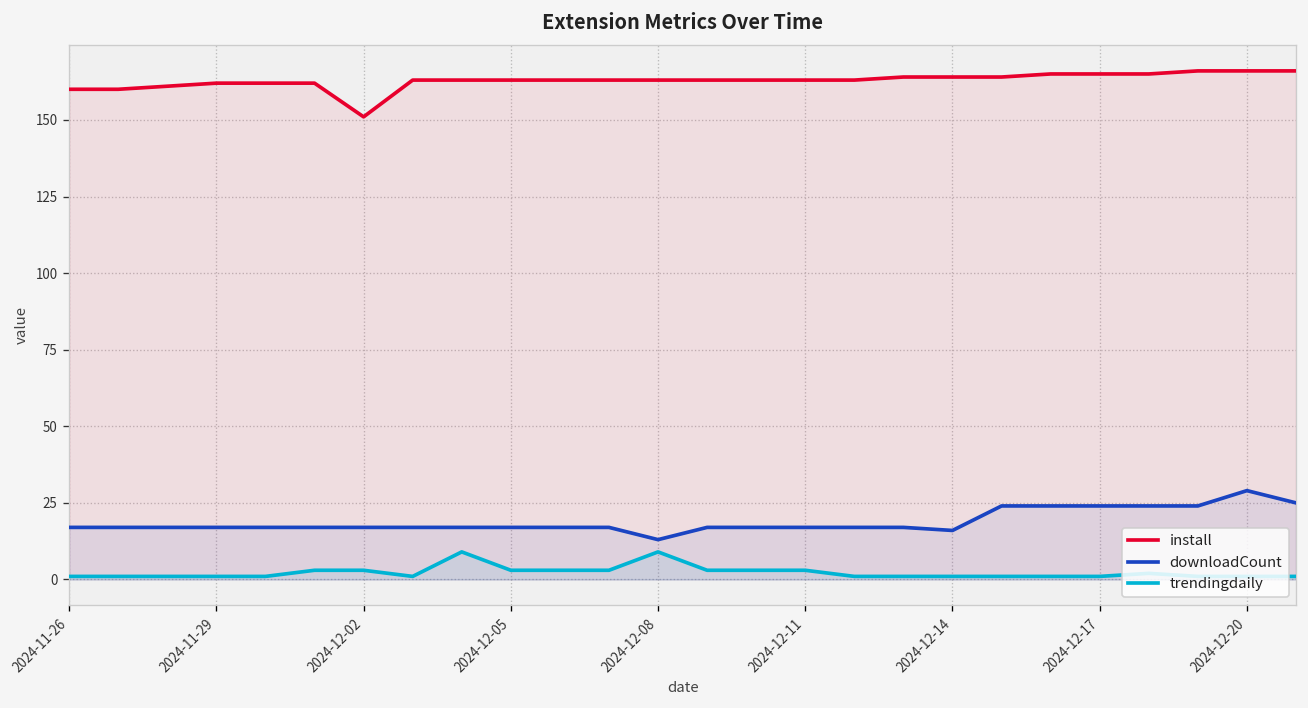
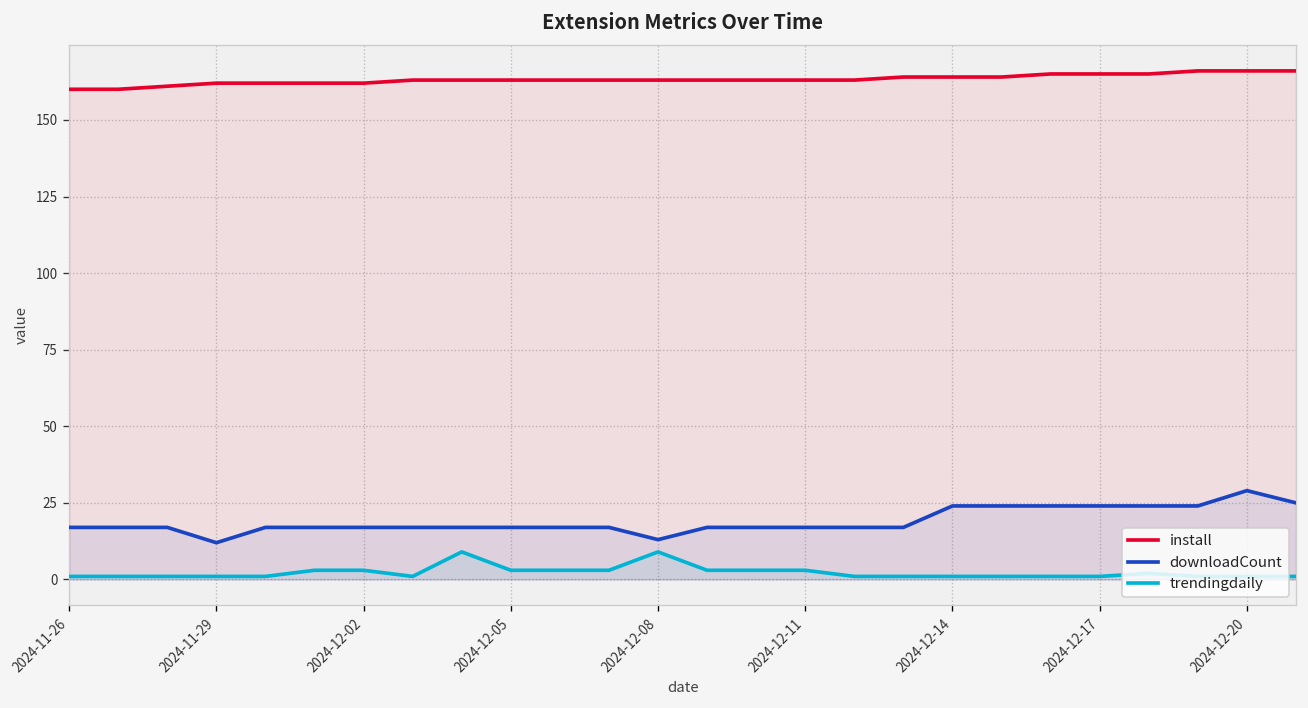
downloadCount, 2024-11-29: 17 -> 12
install, 2024-12-02: 151 -> 162
downloadCount, 2024-12-14: 16 -> 24
